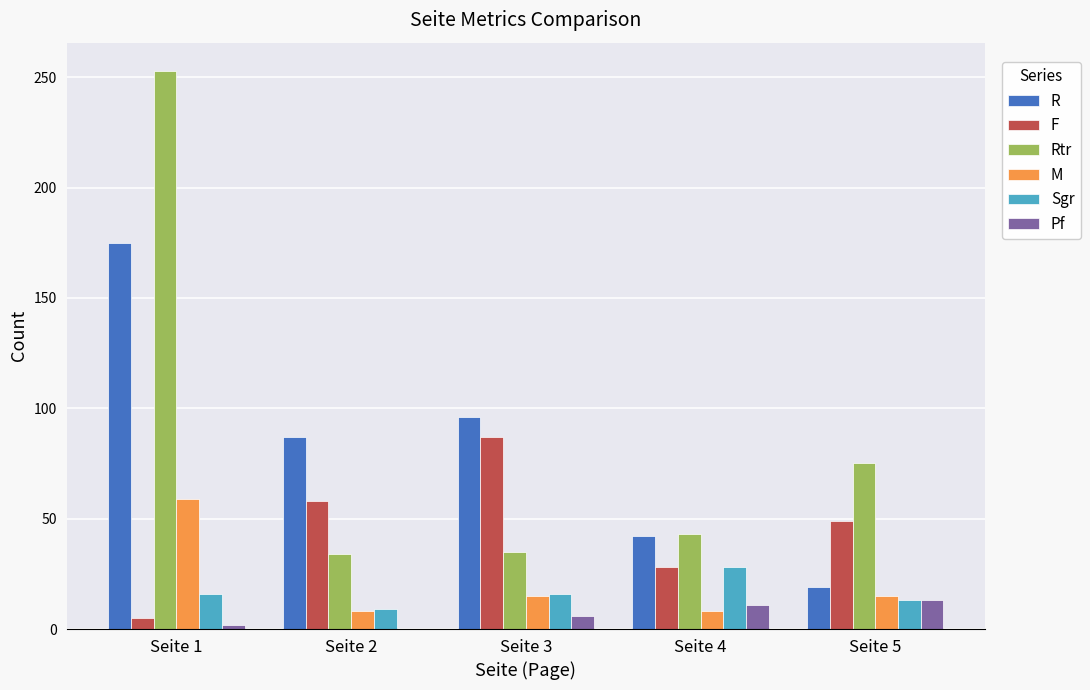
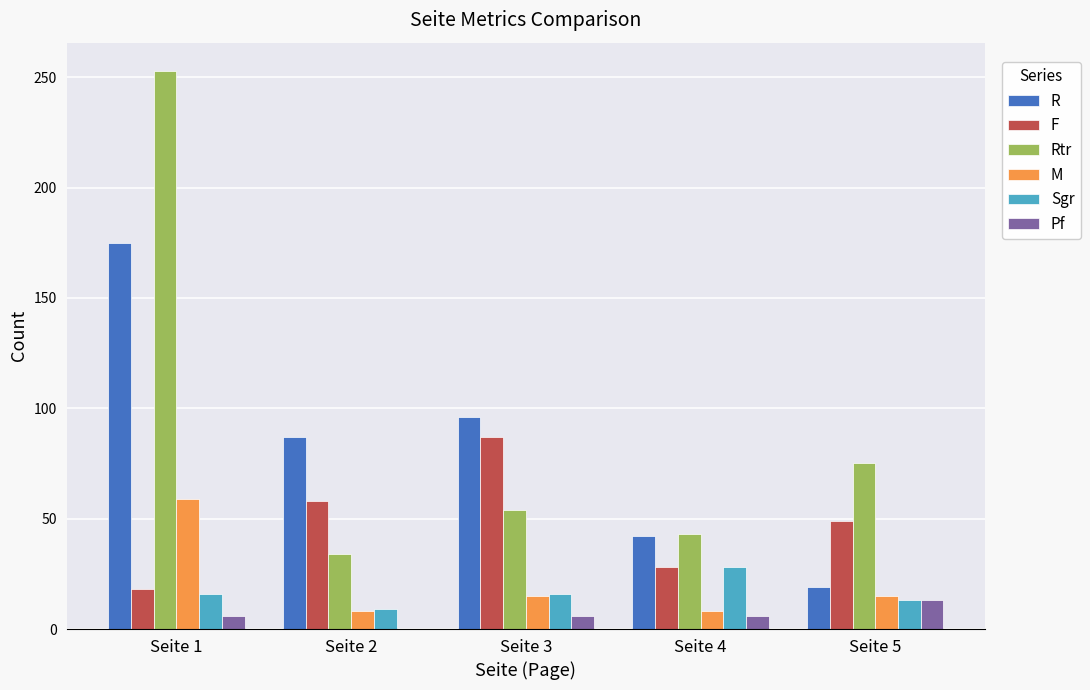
F, Seite 1: 5 -> 18
Pf, Seite 1: 2 -> 6
Rtr, Seite 3: 35 -> 54
Pf, Seite 4: 11 -> 6
